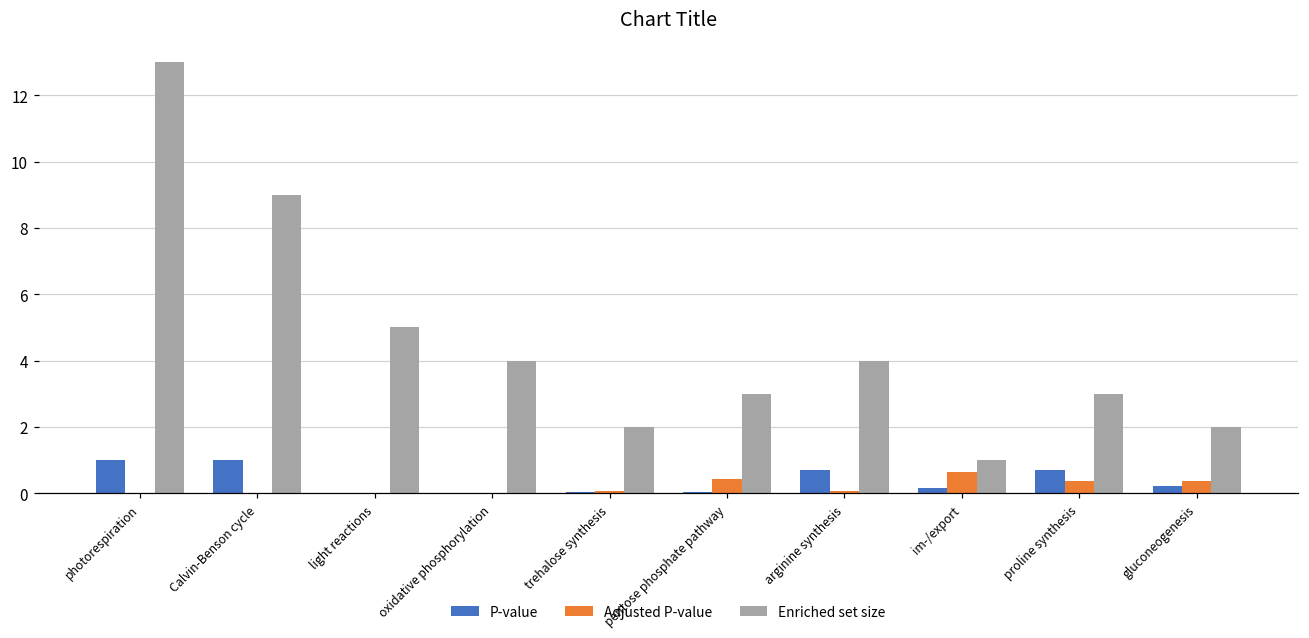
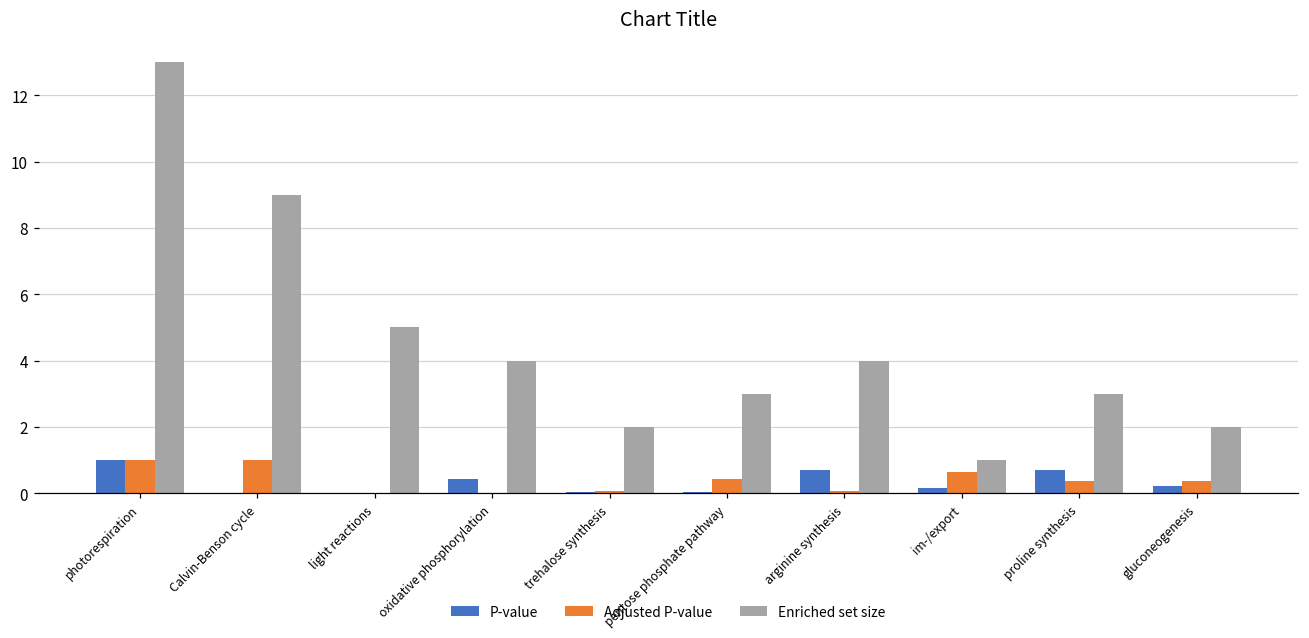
Adjusted P-value, photorespiration: 0 -> 1
P-value, Calvin-Benson cycle: 1 -> 0
Adjusted P-value, Calvin-Benson cycle: 0 -> 1
P-value, oxidative phosphorylation: 0.0 -> 0.4
